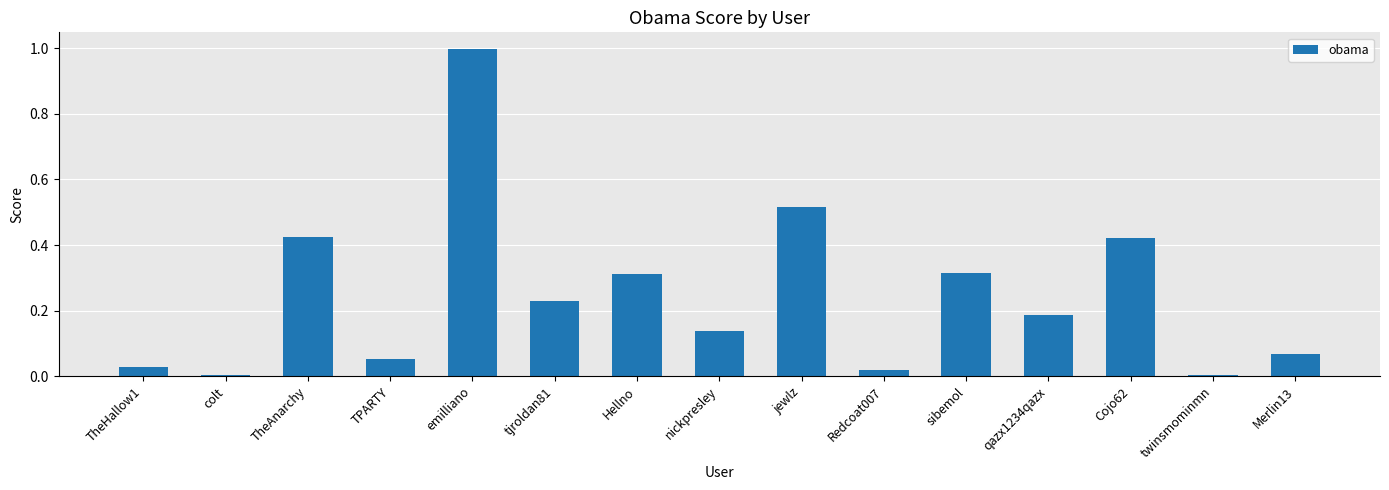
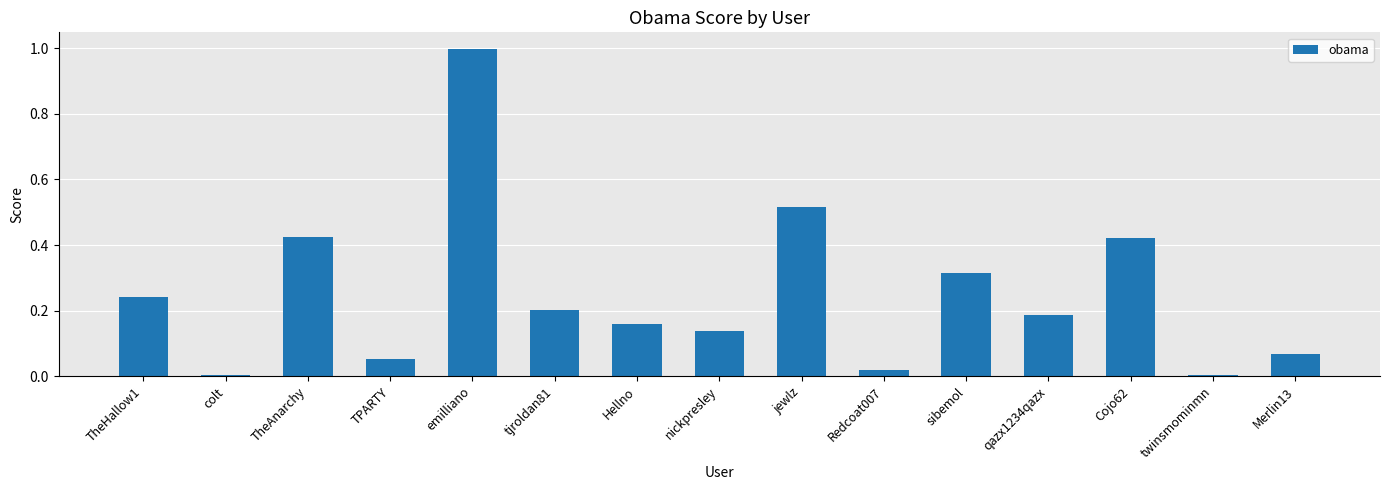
TheHallow1: 0.03 -> 0.24
tjroldan81: 0.23 -> 0.20
Hellno: 0.31 -> 0.16
